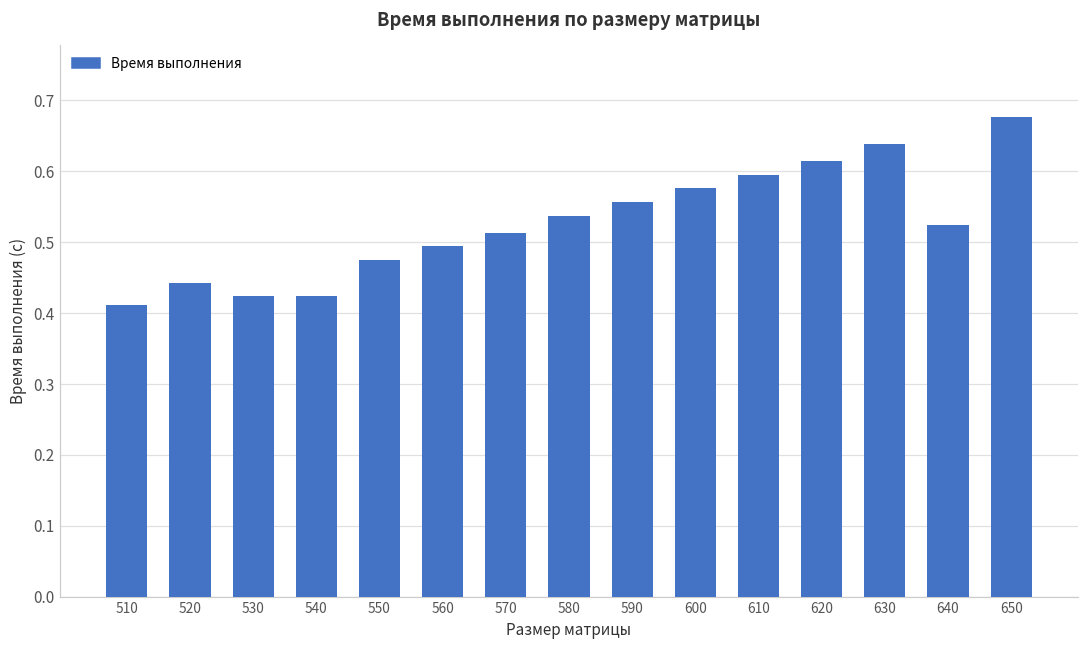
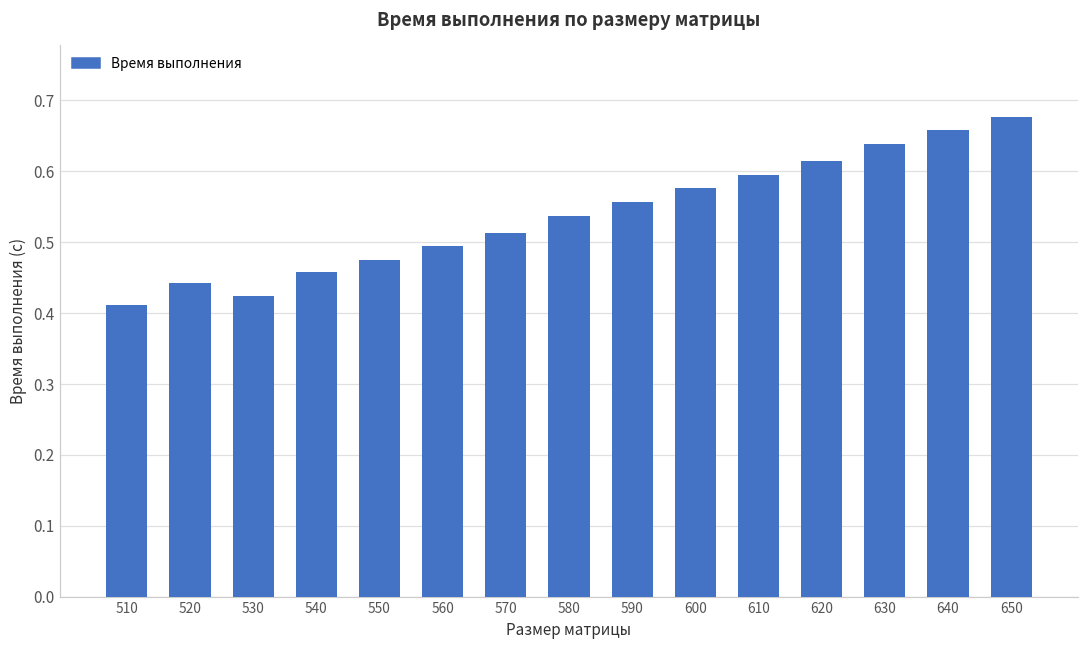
540: 0.42 -> 0.46
640: 0.52 -> 0.66
